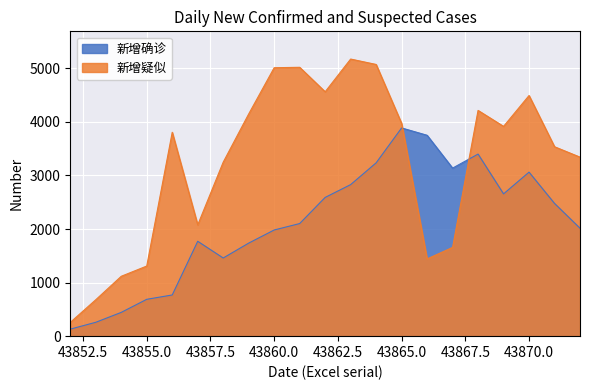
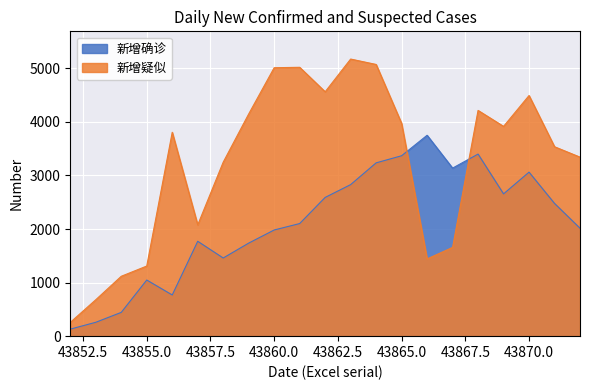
新增确诊, 43855.0: 700 -> 1000
新增确诊, 43865.0: 3900 -> 3400
